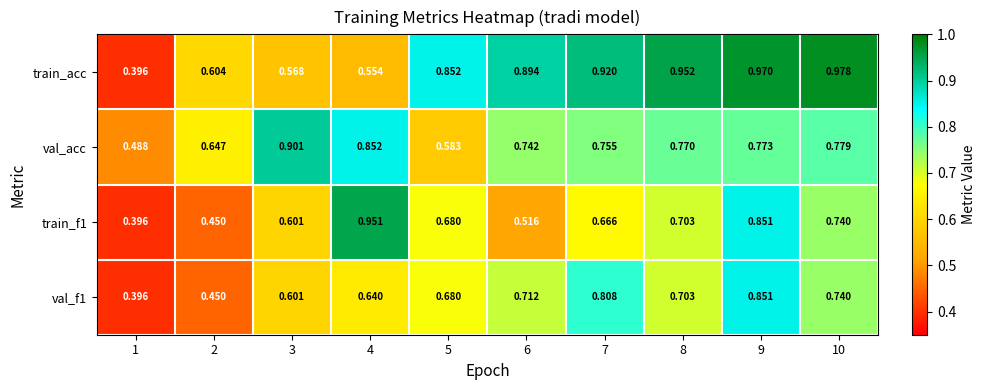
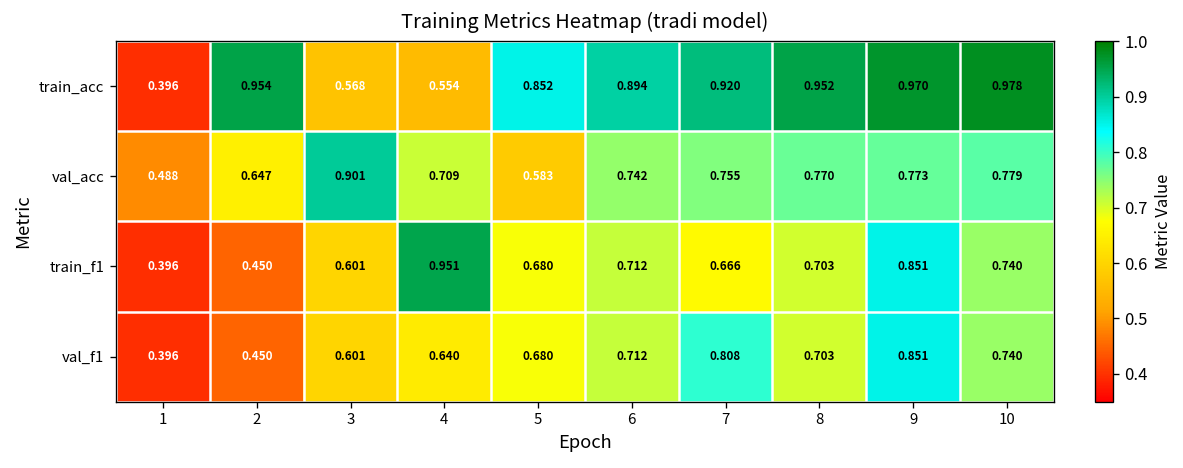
train_acc, 2: 0.604 -> 0.954
val_acc, 4: 0.852 -> 0.709
train_f1, 6: 0.516 -> 0.712
